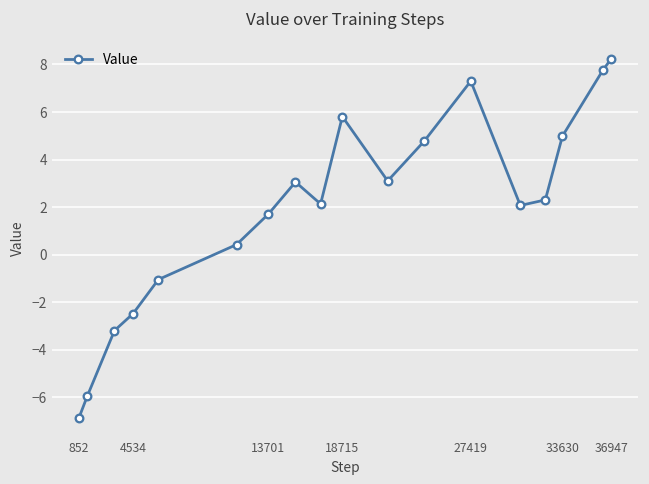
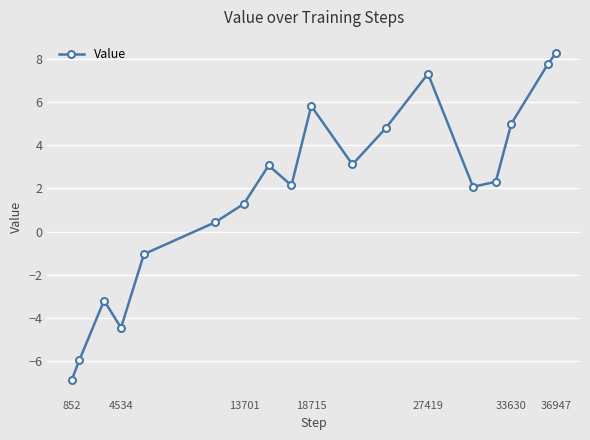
4534: -2.5 -> -4.5
13701: 1.7 -> 1.3
